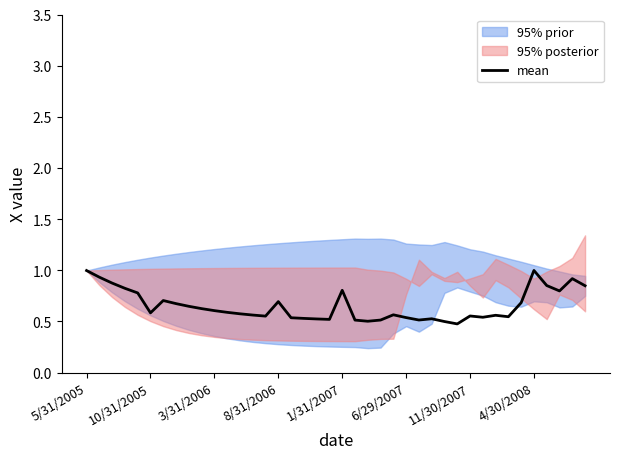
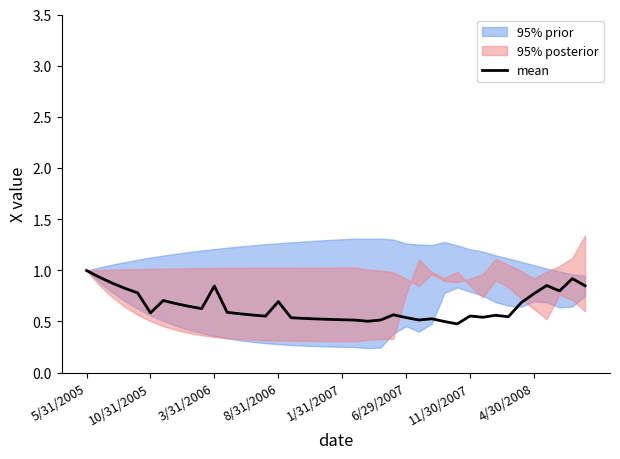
mean, 3/31/2006: 0.61 -> 0.85
mean, 1/31/2007: 0.80 -> 0.52
mean, 4/30/2008: 1.00 -> 0.77
